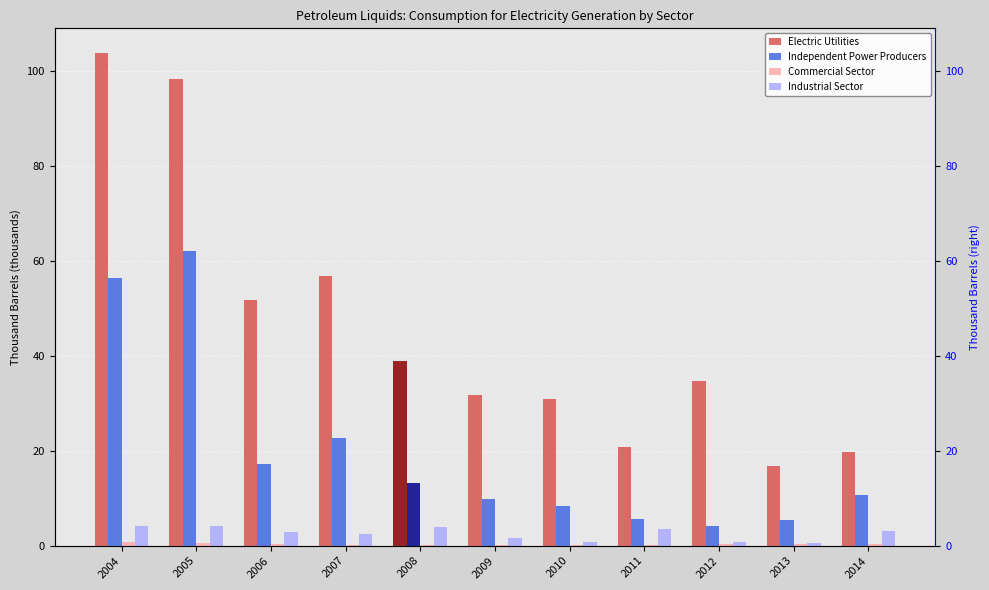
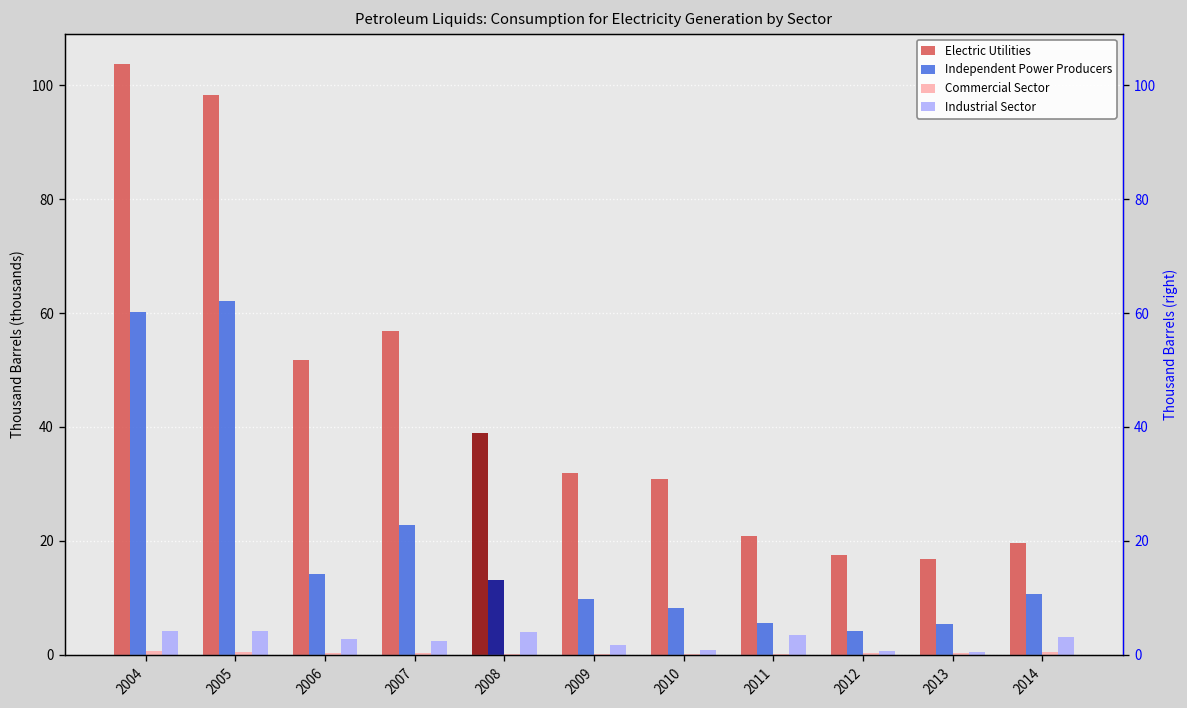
Independent Power Producers, 2004: 56 -> 60
Independent Power Producers, 2006: 17 -> 14
Electric Utilities, 2012: 35 -> 18
